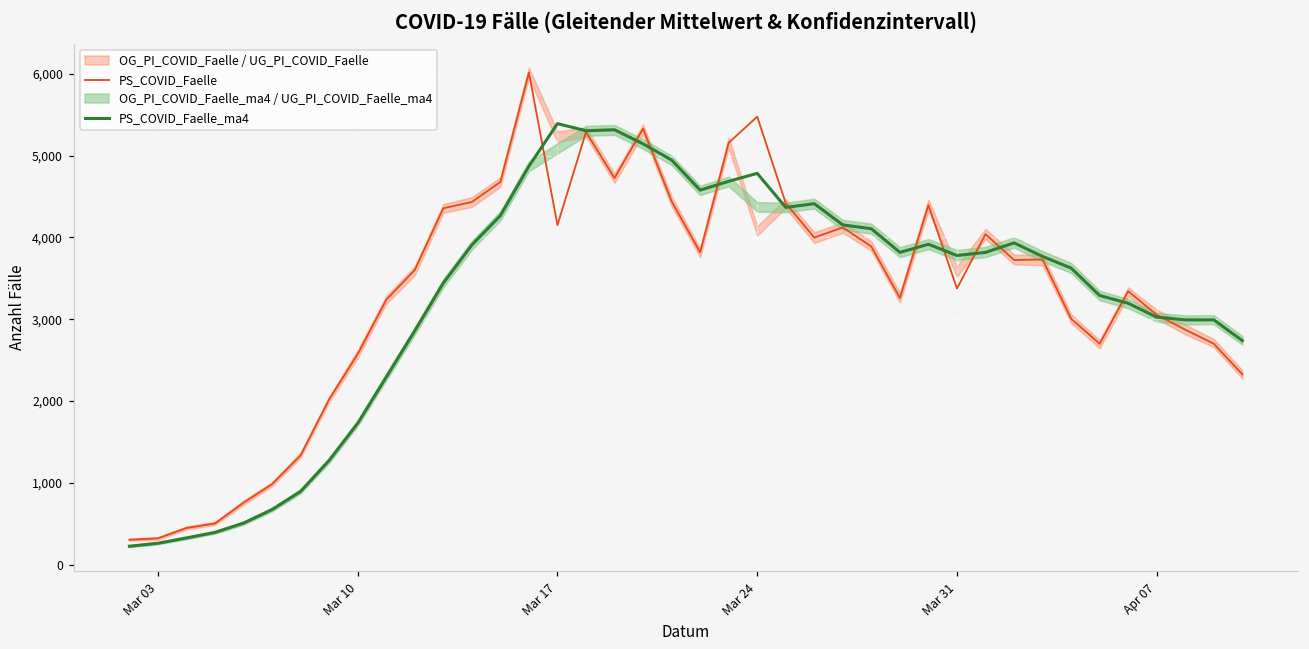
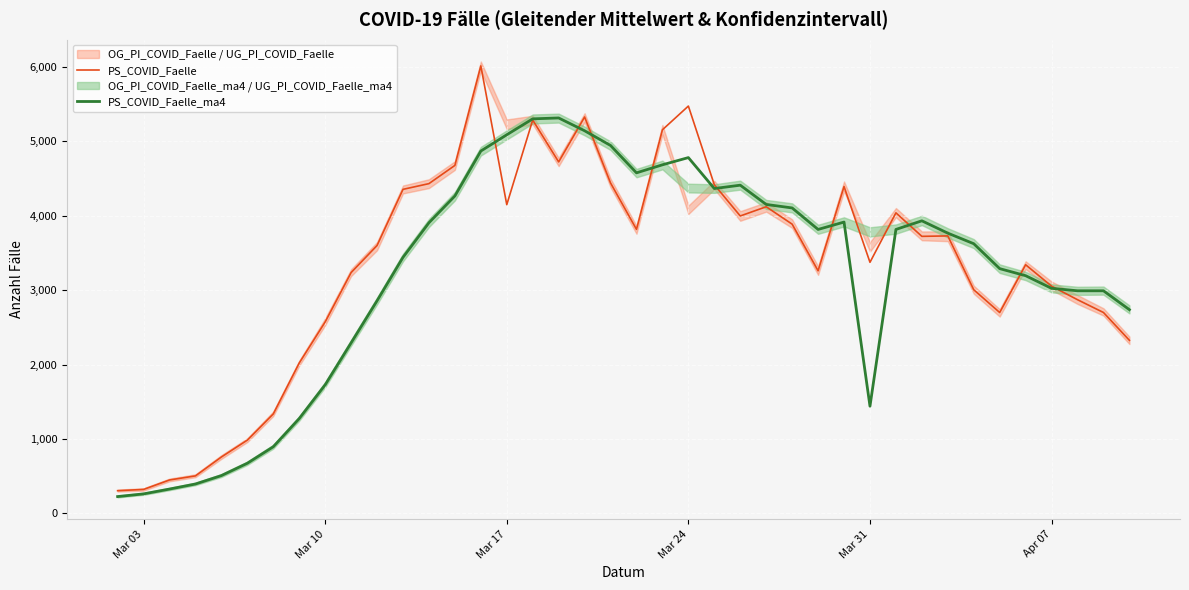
PS_COVID_Faelle_ma4, Mar 17: 5,400 -> 5,100
PS_COVID_Faelle_ma4, Mar 31: 3,800 -> 1,400
